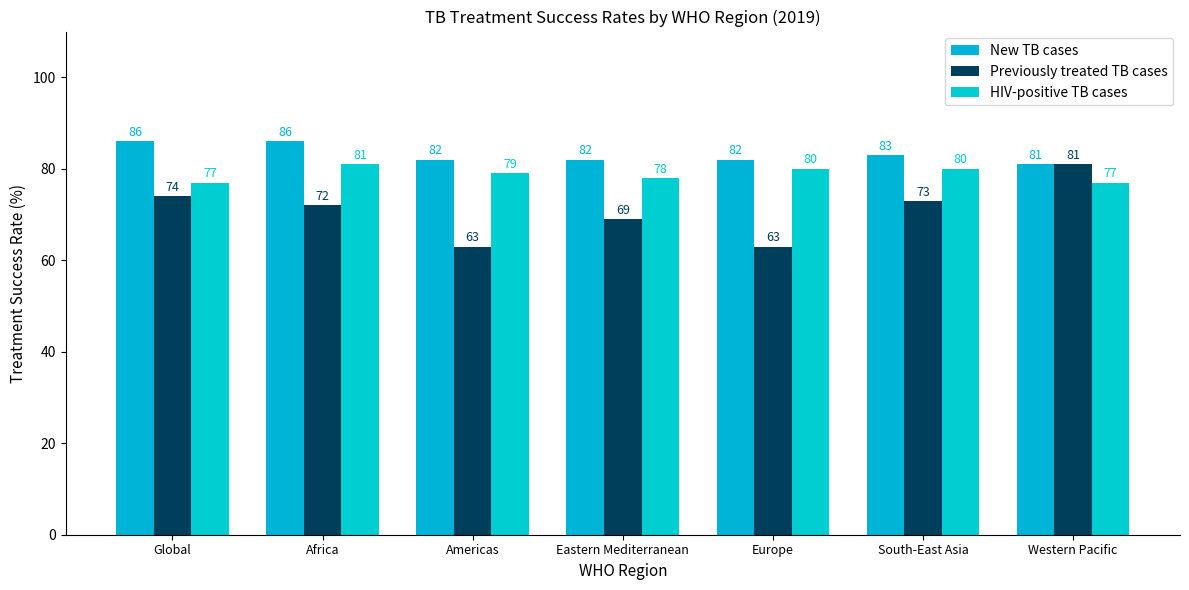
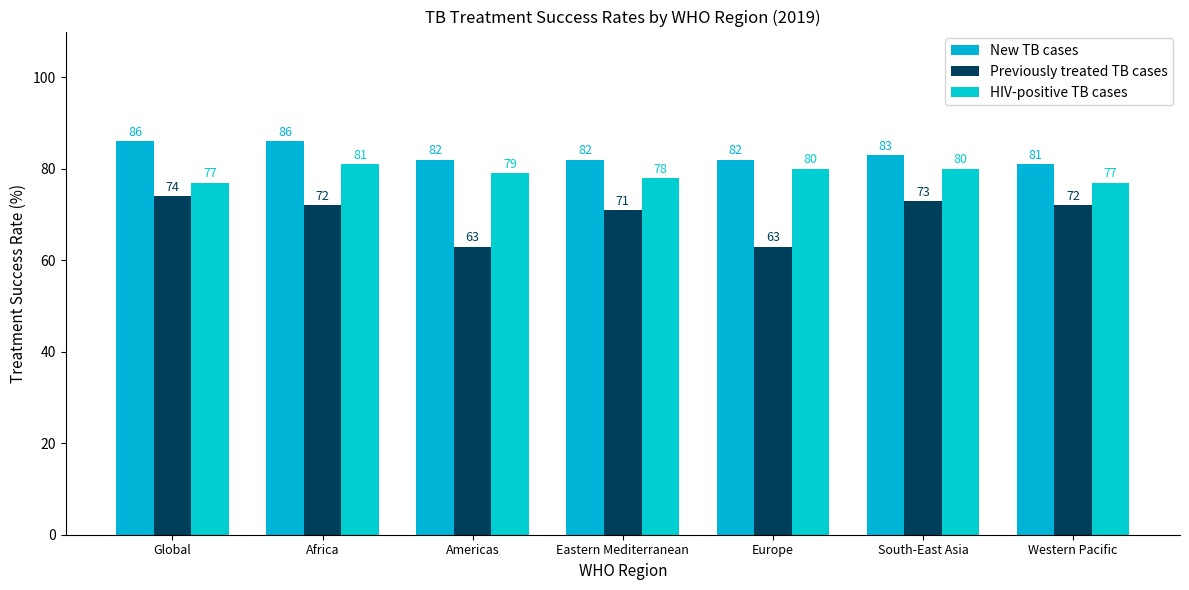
Previously treated TB cases, Eastern Mediterranean: 69 -> 71
Previously treated TB cases, Western Pacific: 81 -> 72
